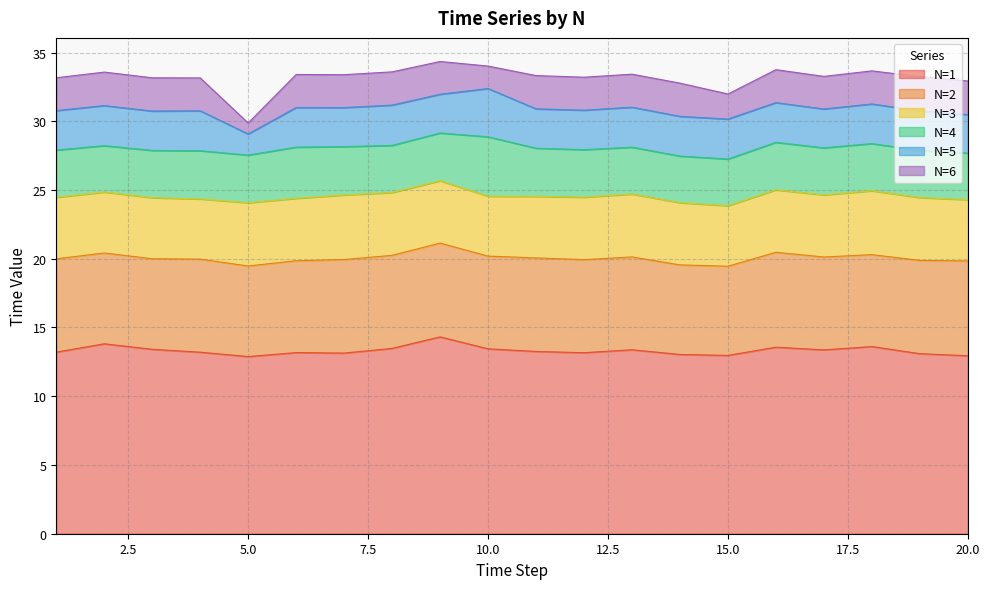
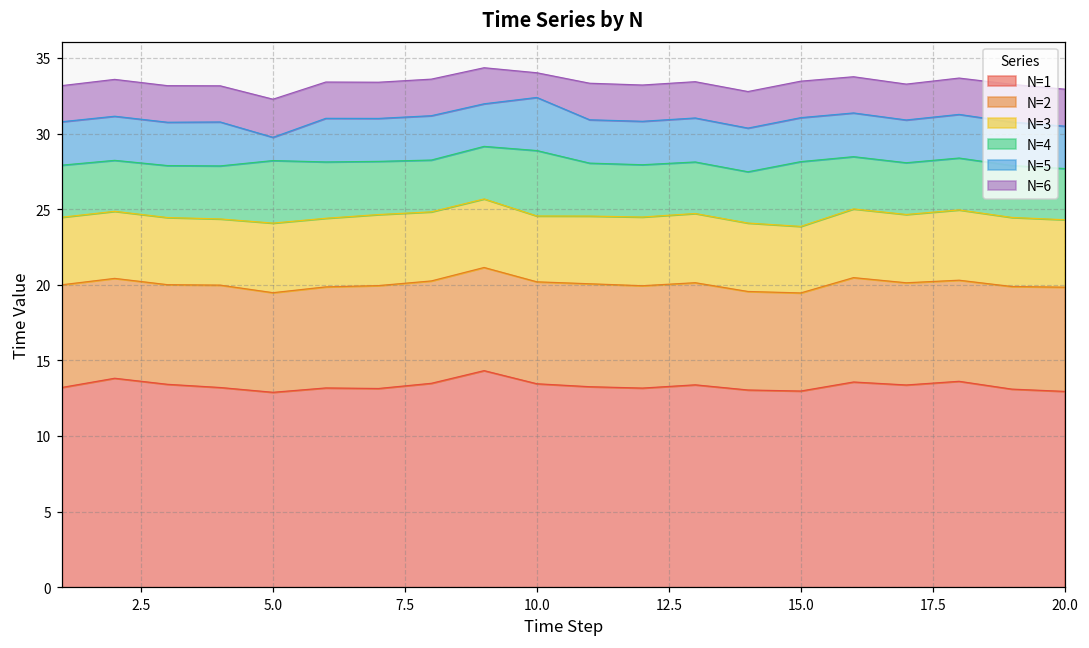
N=4, 5.0: 3.5 -> 4.1
N=6, 5.0: 0.8 -> 2.5
N=4, 15.0: 3.4 -> 4.3
N=6, 15.0: 1.8 -> 2.4
